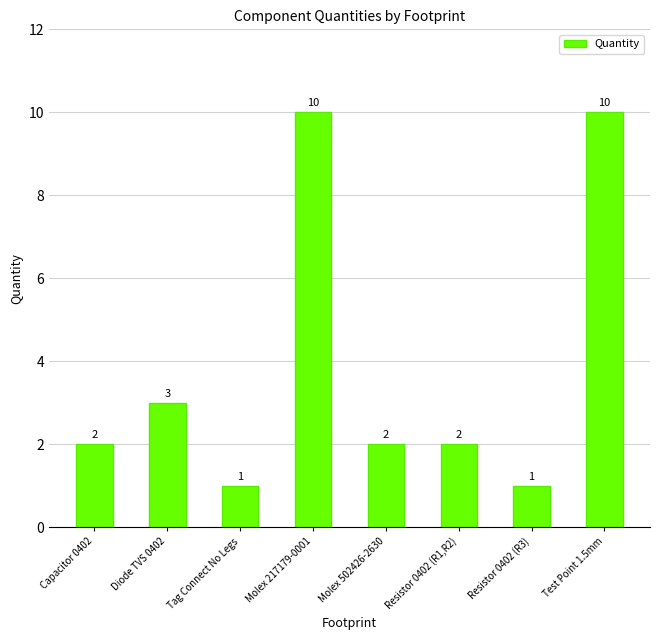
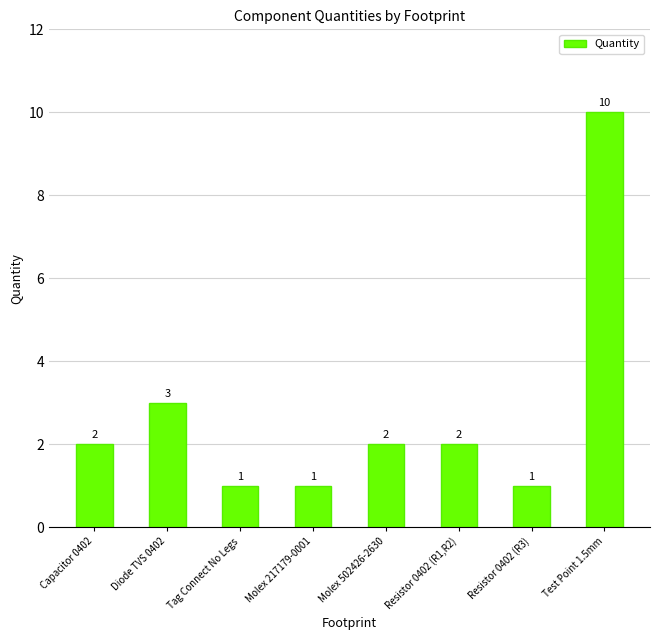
Molex 217179-0001: 10 -> 1
